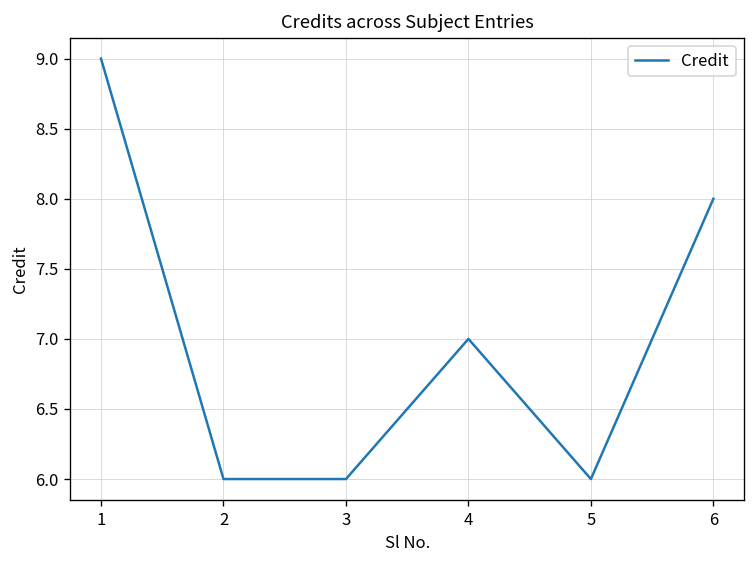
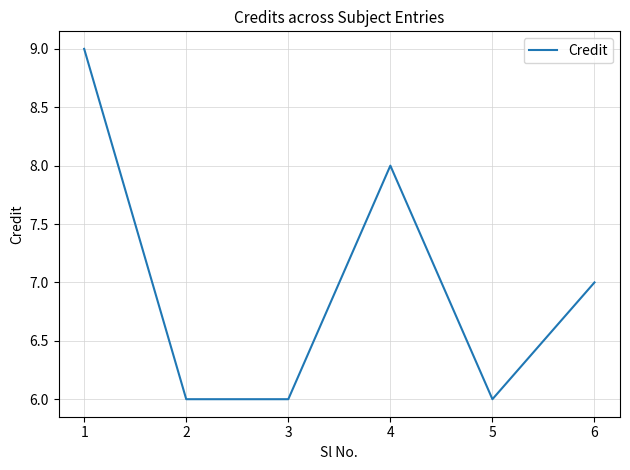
4: 7 -> 8
6: 8 -> 7
